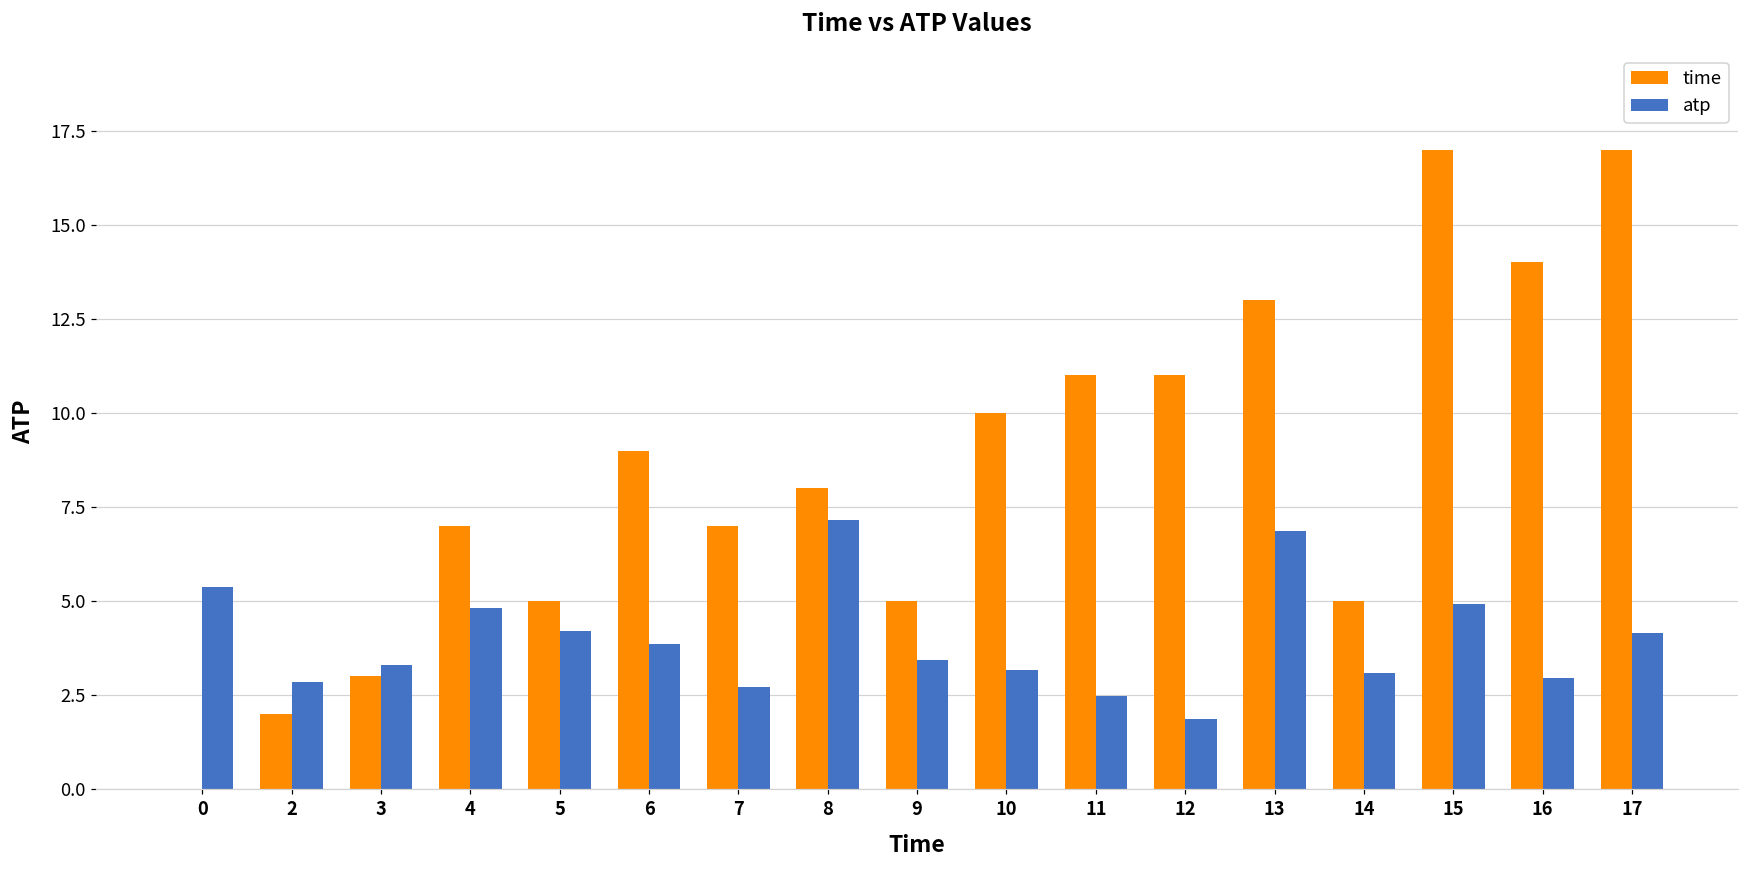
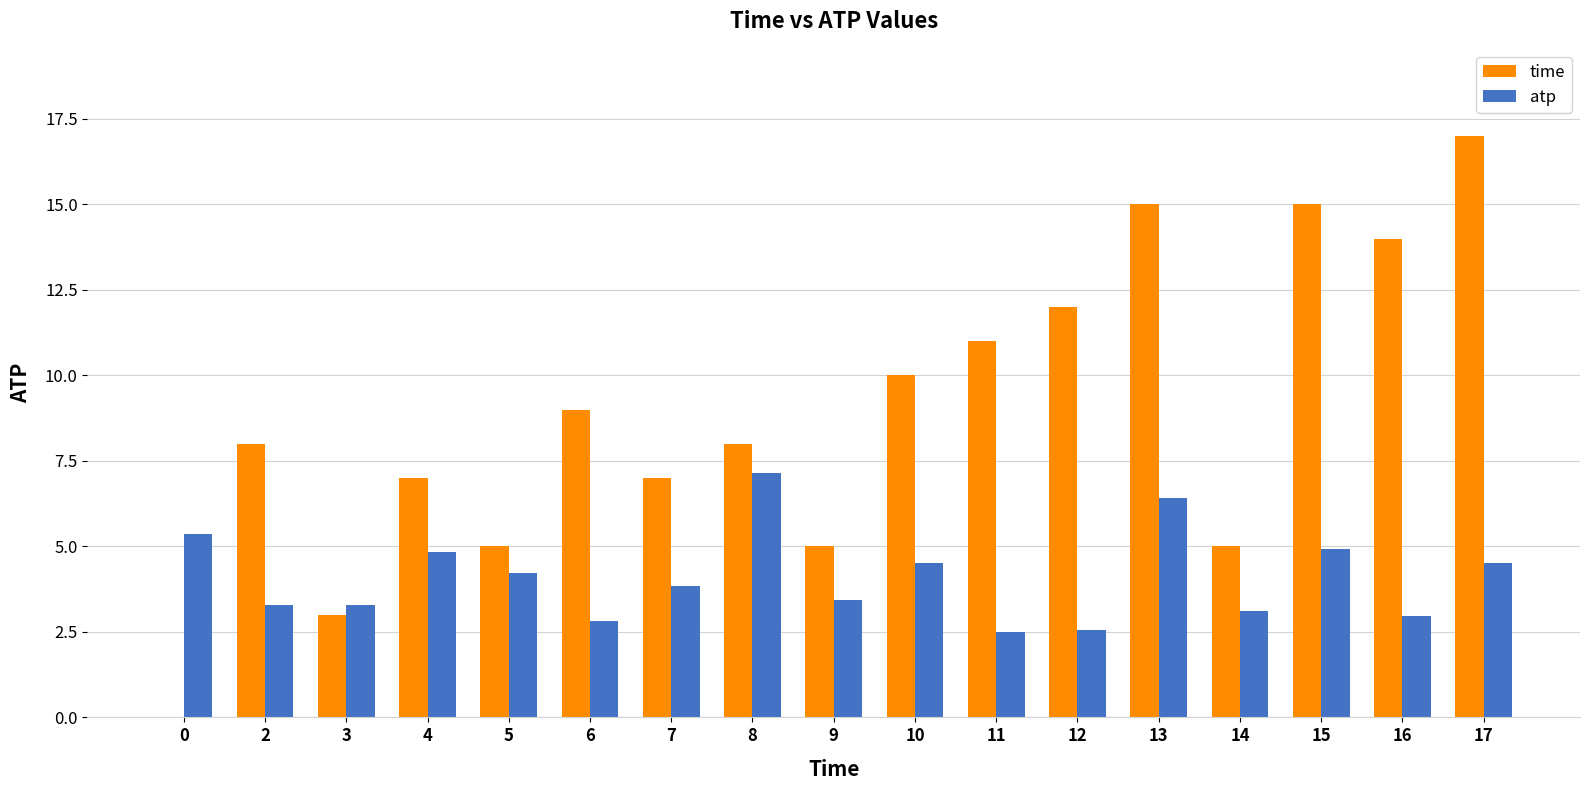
time, 2: 2 -> 8
atp, 2: 2.8 -> 3.3
atp, 6: 3.9 -> 2.8
atp, 7: 2.7 -> 3.9
atp, 10: 3.2 -> 4.5
time, 12: 11 -> 12
atp, 12: 1.9 -> 2.5
time, 13: 13 -> 15
atp, 13: 6.9 -> 6.4
time, 15: 17 -> 15
atp, 17: 4.1 -> 4.5
